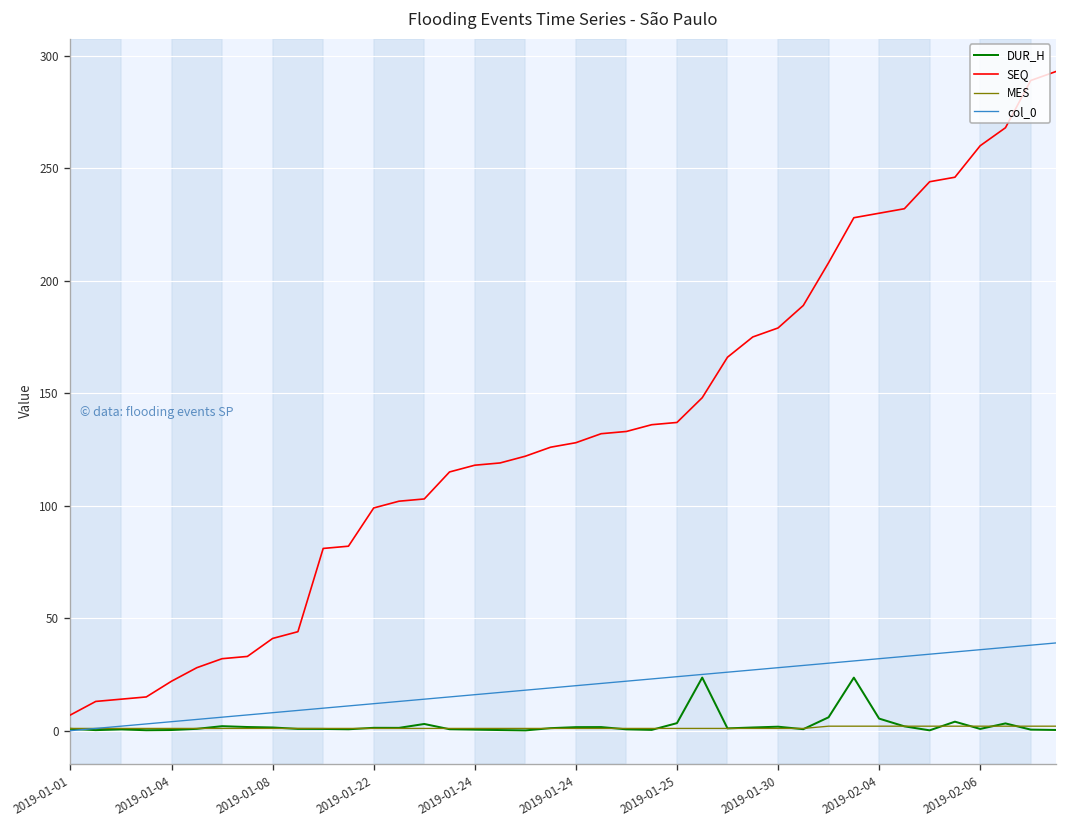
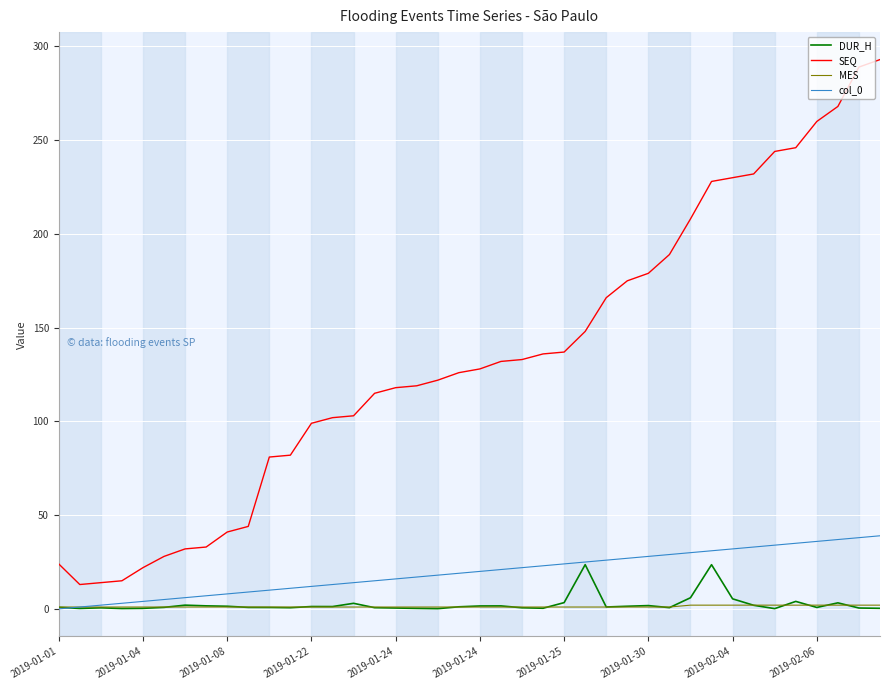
SEQ, 2019-01-01: 7 -> 24
